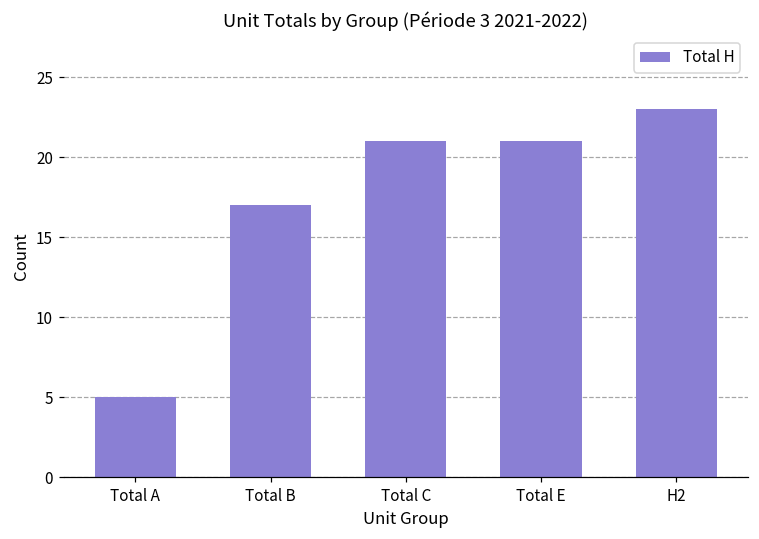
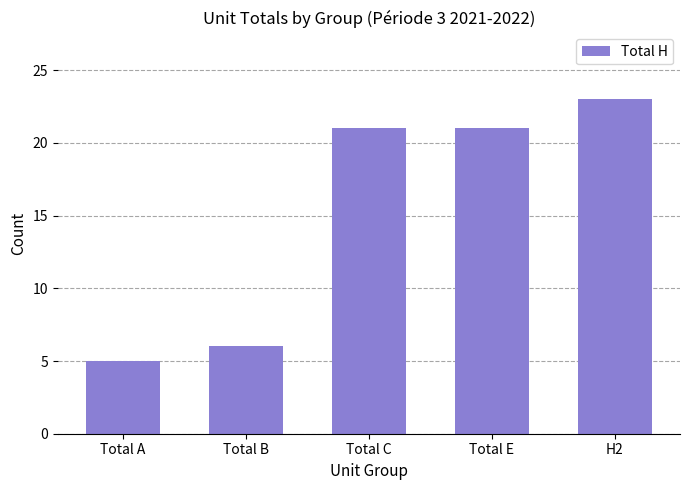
Total B: 17 -> 6
